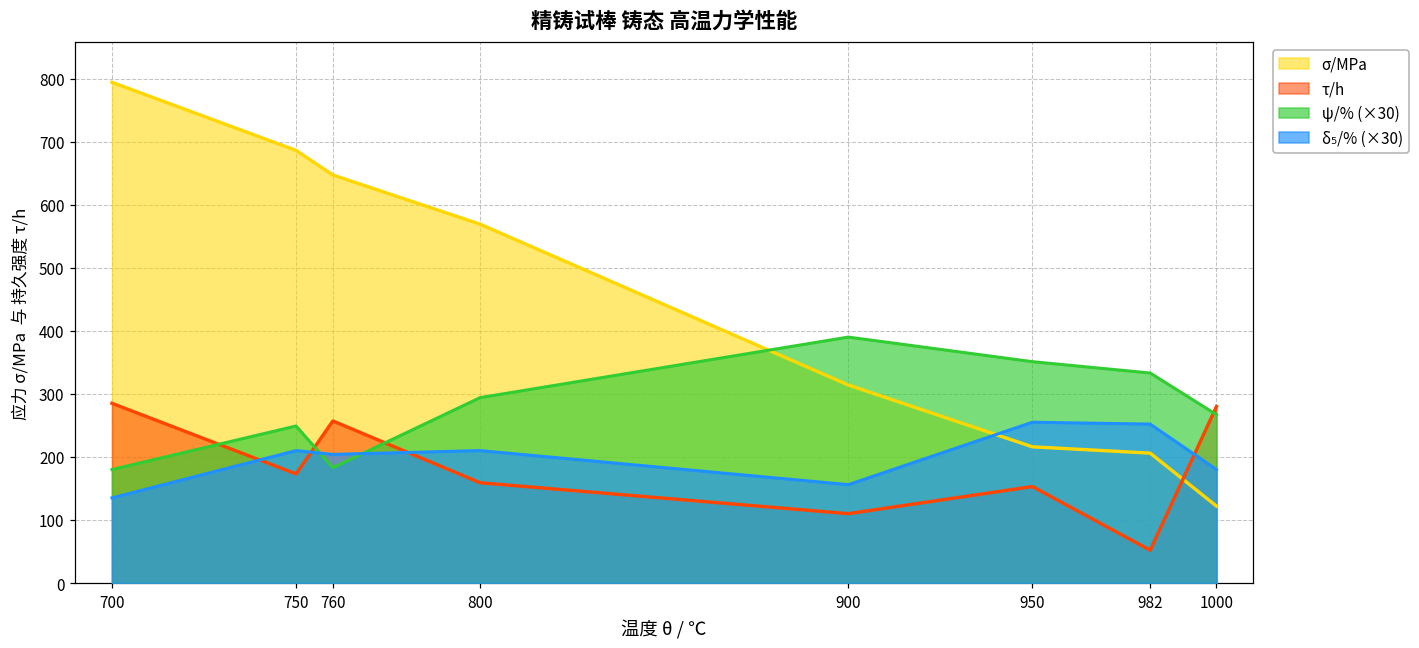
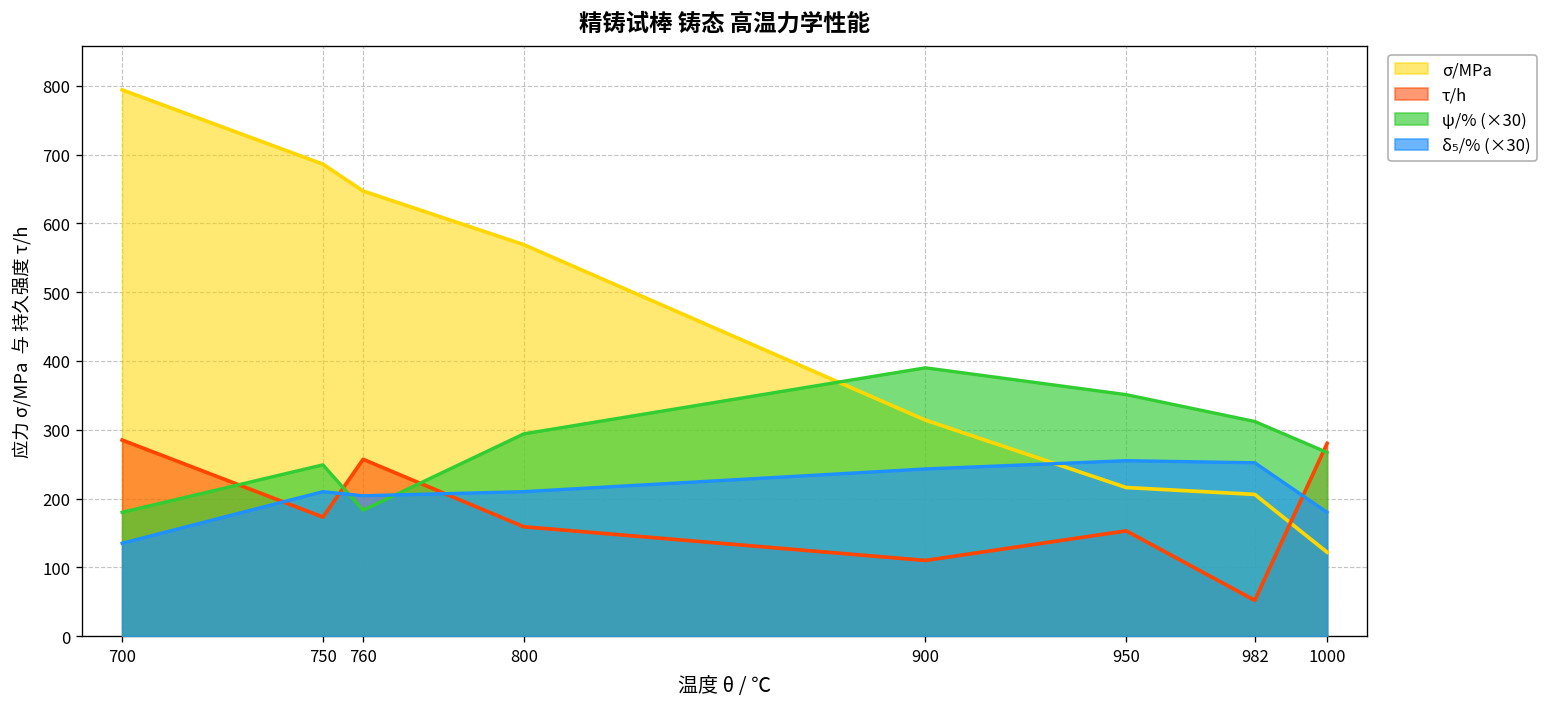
δ₅/% (×30), 900: 160 -> 240
ψ/% (×30), 982: 330 -> 310
